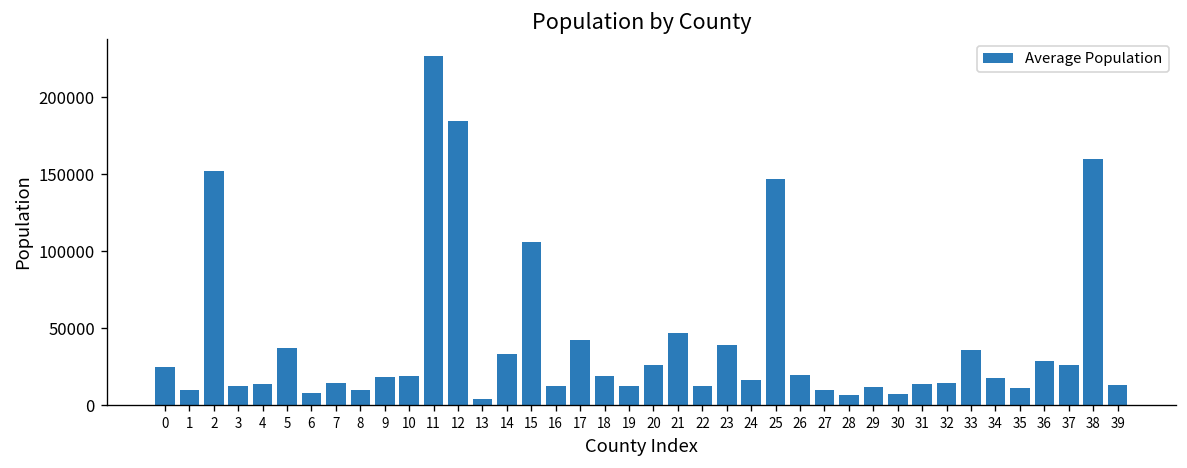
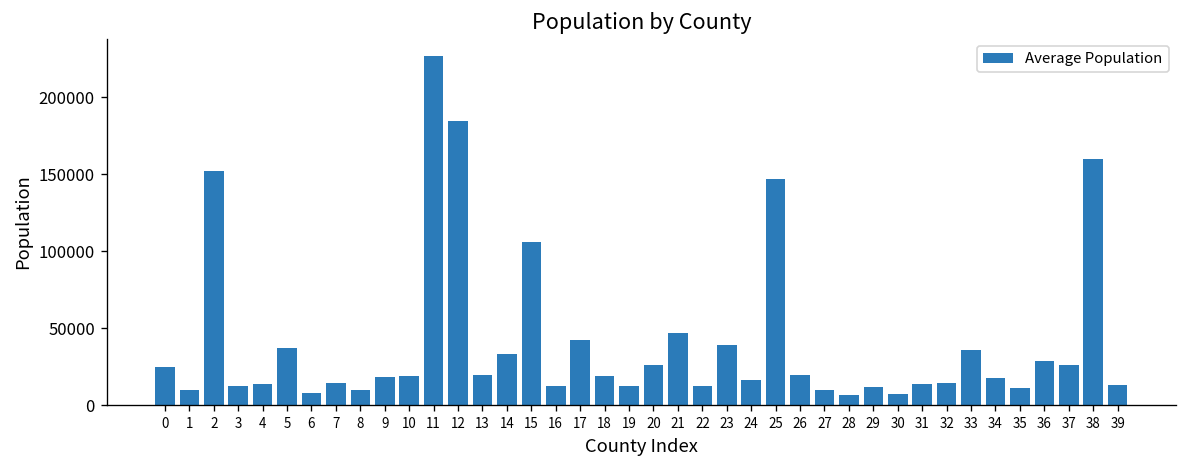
13: 4000 -> 20000
